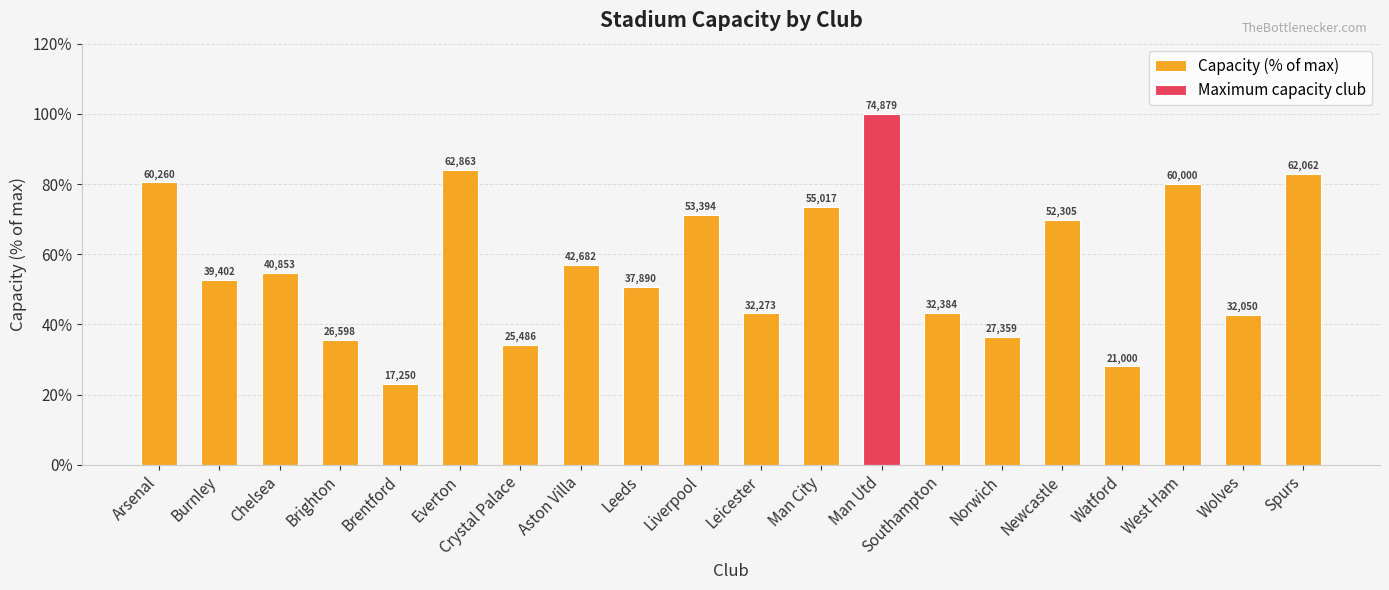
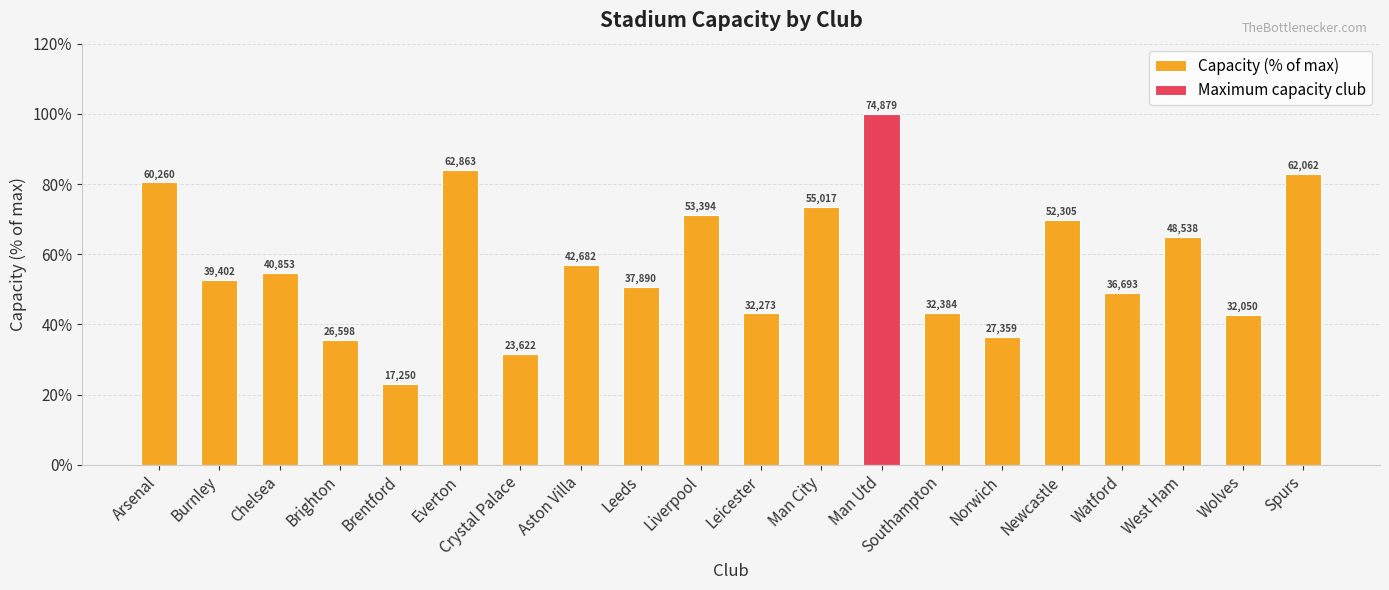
Capacity (% of max), Crystal Palace: 25,486 -> 23,622
Capacity (% of max), Watford: 21,000 -> 36,693
Capacity (% of max), West Ham: 60,000 -> 48,538
